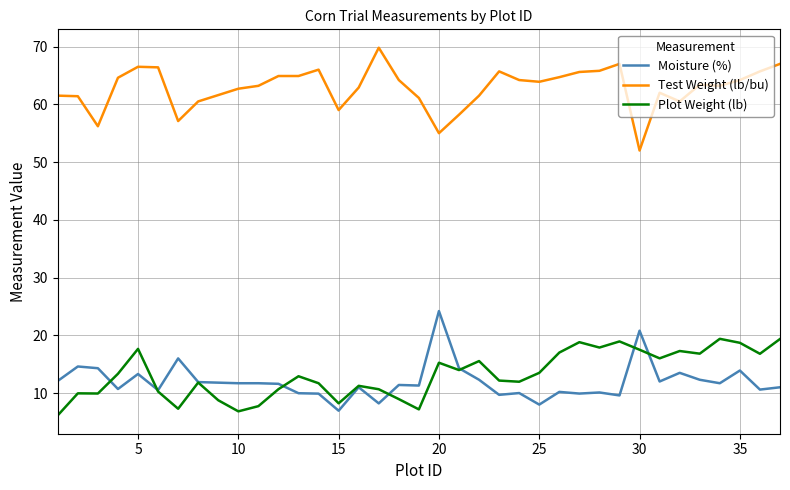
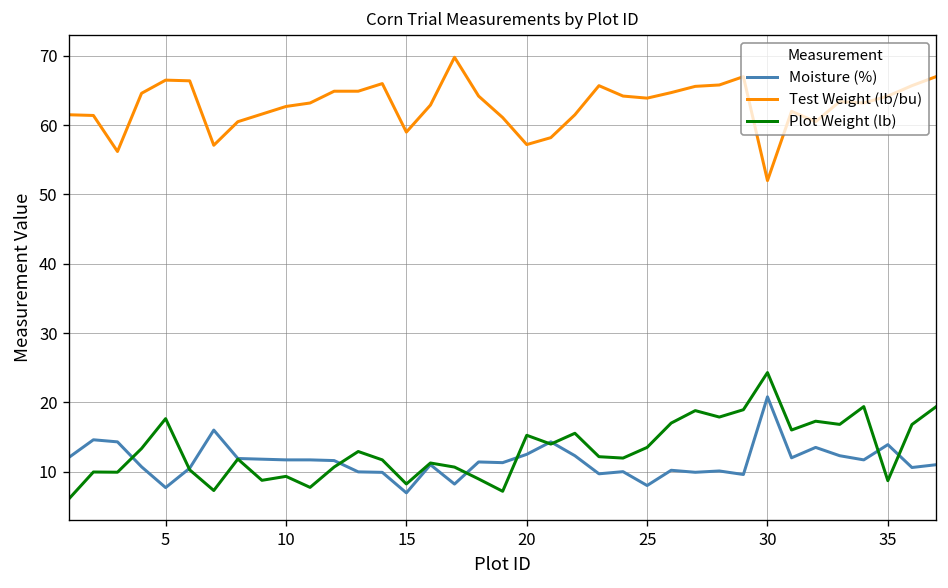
Moisture (%), 5: 13 -> 8
Plot Weight (lb), 10: 7 -> 9
Moisture (%), 20: 24 -> 13
Test Weight (lb/bu), 20: 55 -> 57
Plot Weight (lb), 30: 18 -> 24
Plot Weight (lb), 35: 19 -> 9
